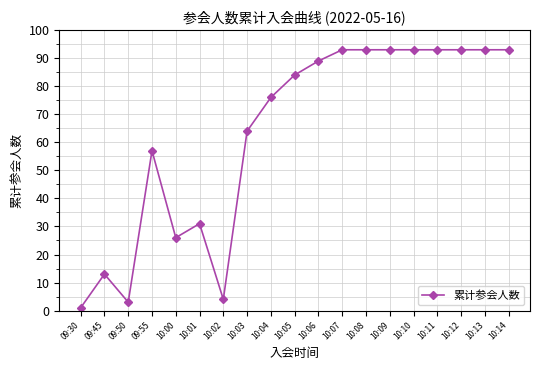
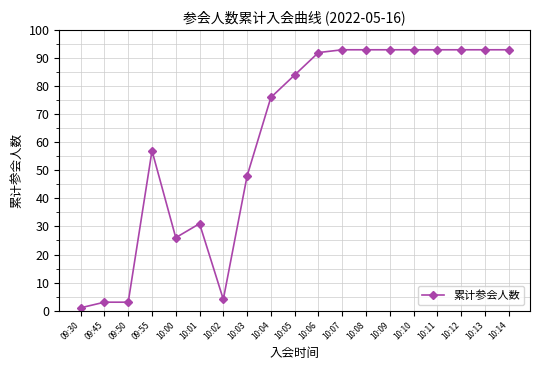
09:45: 13 -> 3
10:03: 64 -> 48
10:06: 89 -> 92
